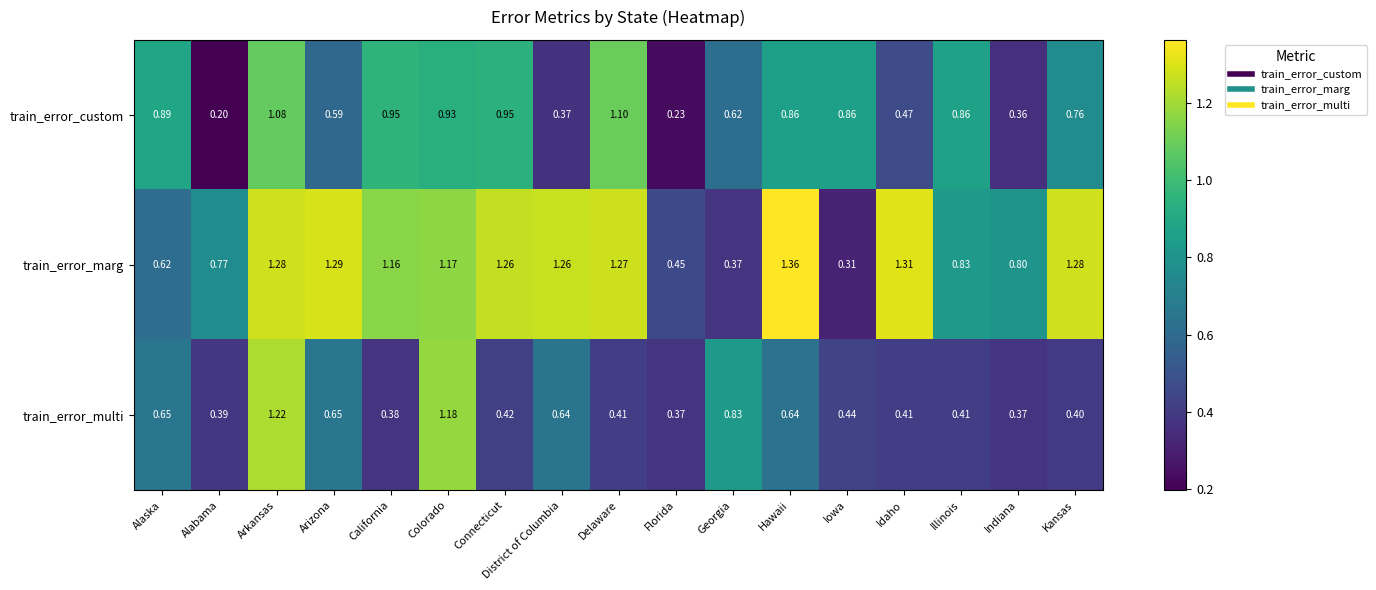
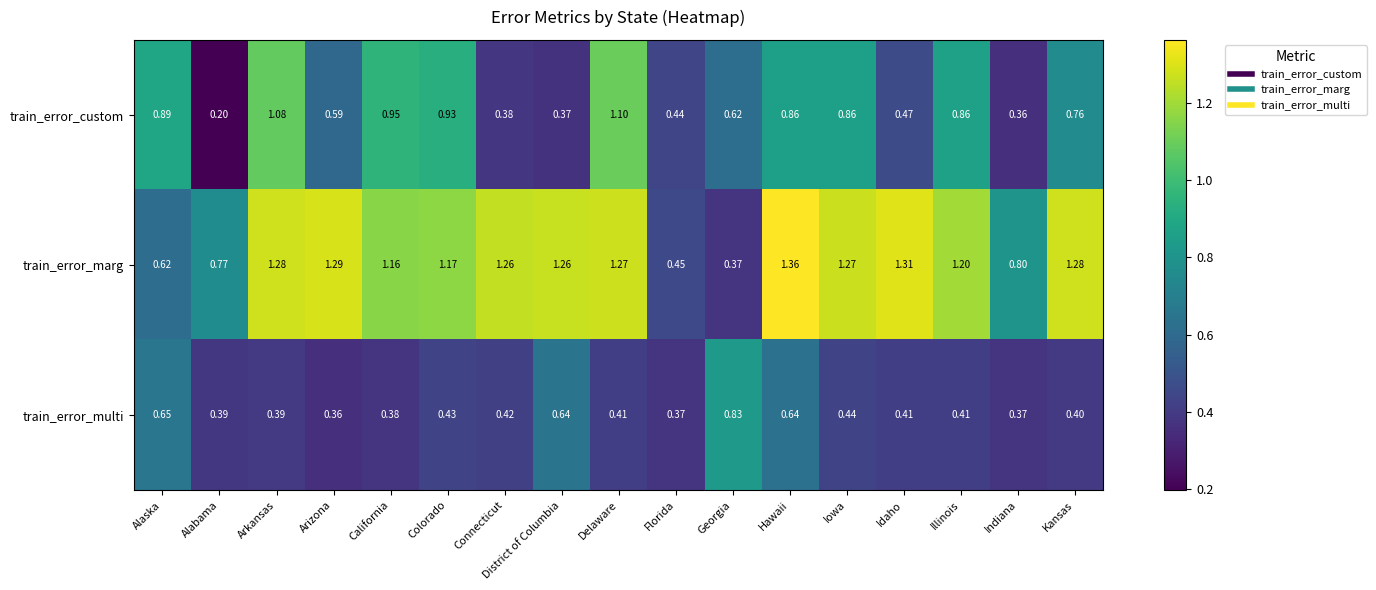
train_error_custom, Connecticut: 0.95 -> 0.38
train_error_custom, Florida: 0.23 -> 0.44
train_error_marg, Iowa: 0.31 -> 1.27
train_error_marg, Illinois: 0.83 -> 1.20
train_error_multi, Arkansas: 1.22 -> 0.39
train_error_multi, Arizona: 0.65 -> 0.36
train_error_multi, Colorado: 1.18 -> 0.43
